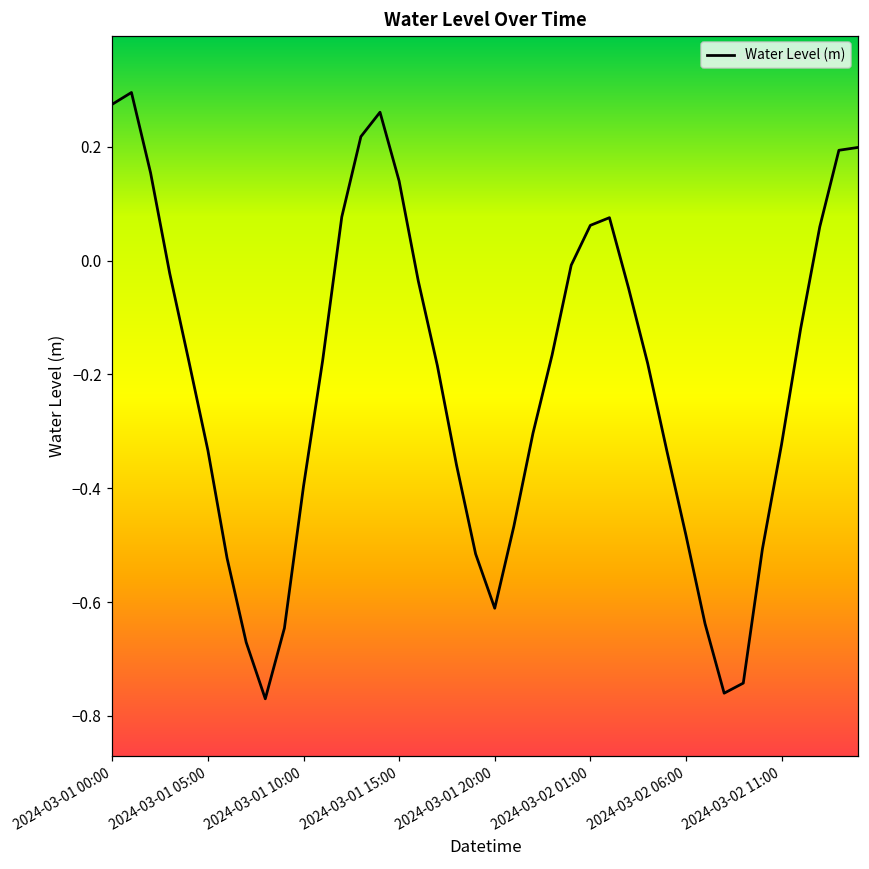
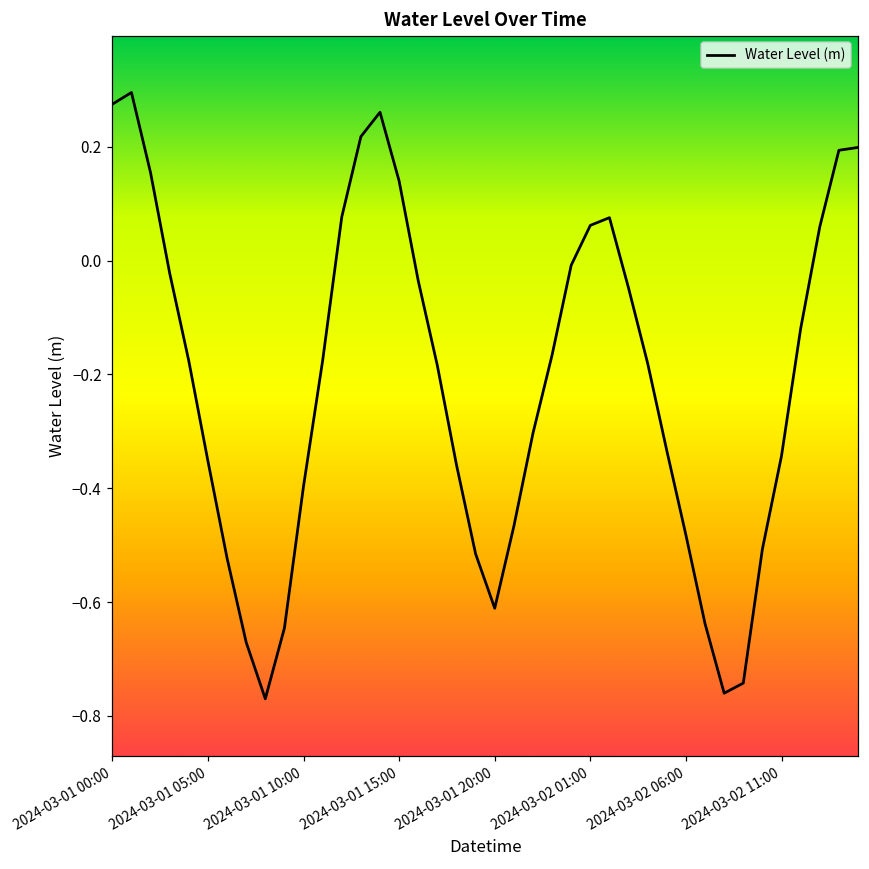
2024-03-01 05:00: -0.33 -> -0.35
2024-03-02 11:00: -0.32 -> -0.34
